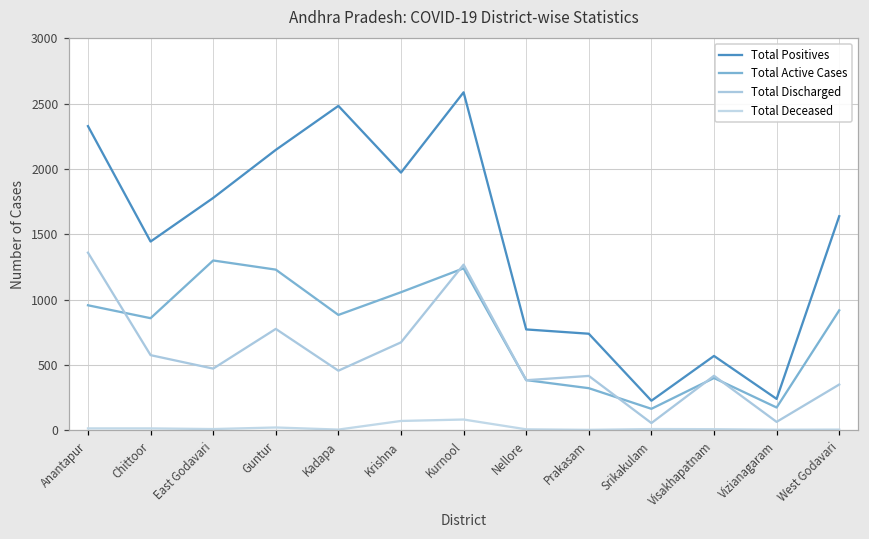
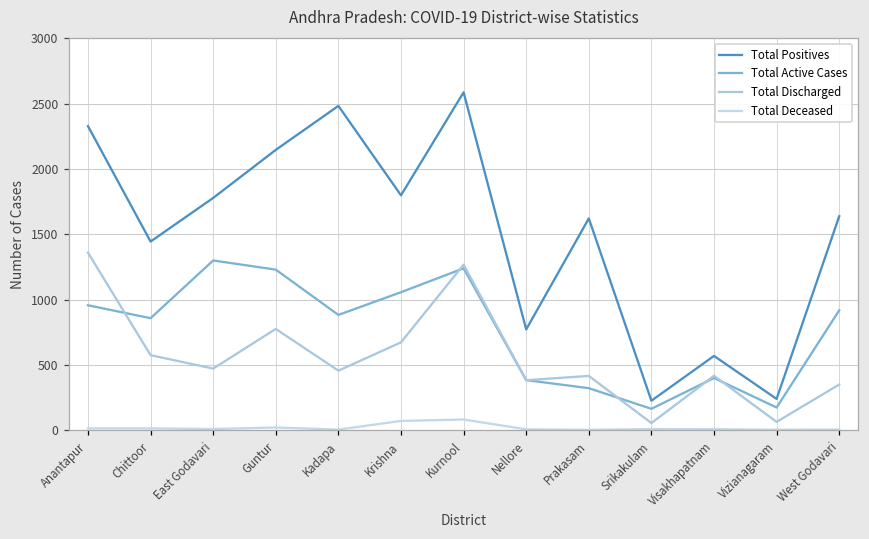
Total Positives, Krishna: 1970 -> 1800
Total Positives, Prakasam: 740 -> 1620
